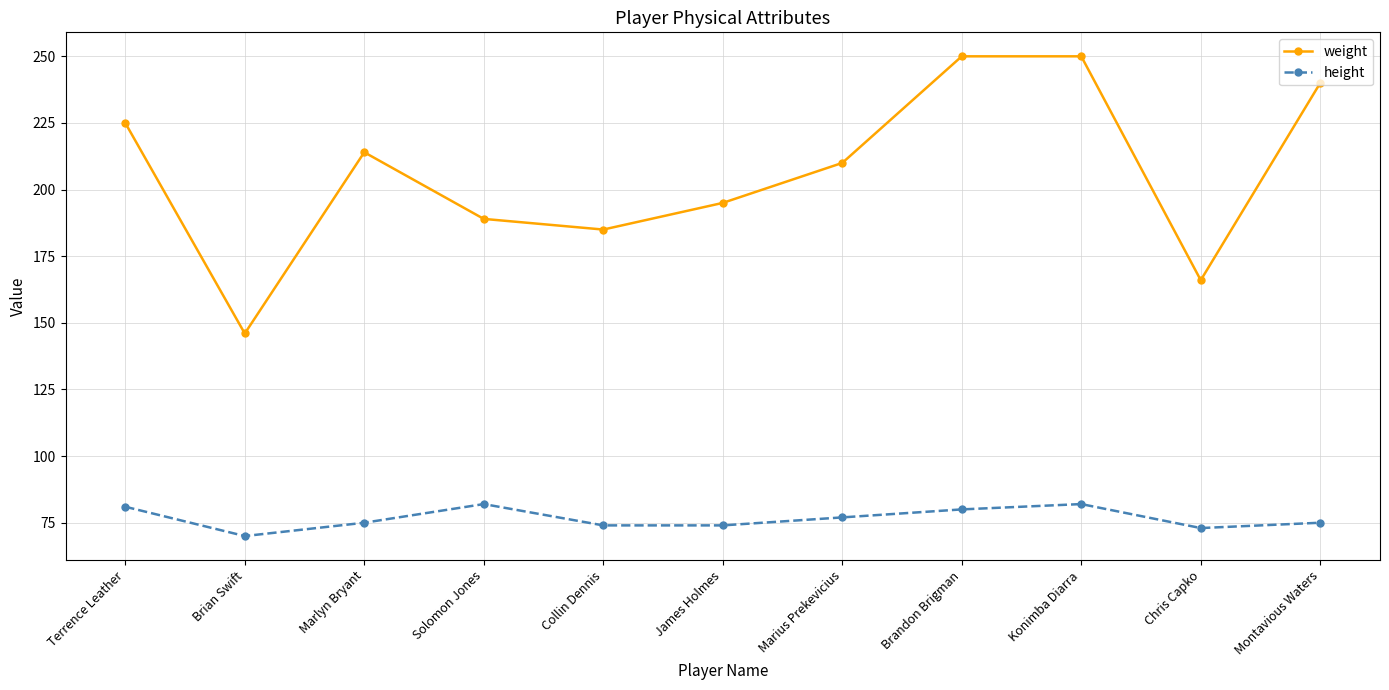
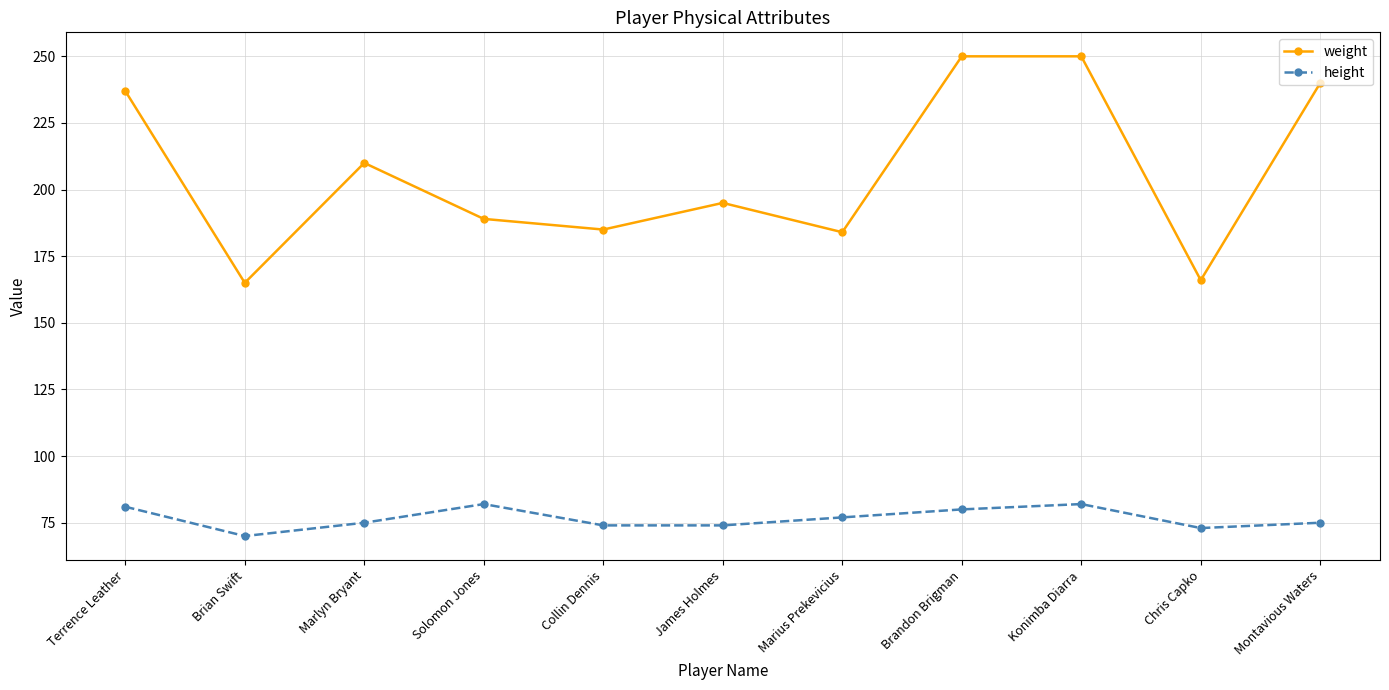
weight, Terrence Leather: 225 -> 237
weight, Brian Swift: 146 -> 165
weight, Marlyn Bryant: 214 -> 210
weight, Marius Prekevicius: 210 -> 184
